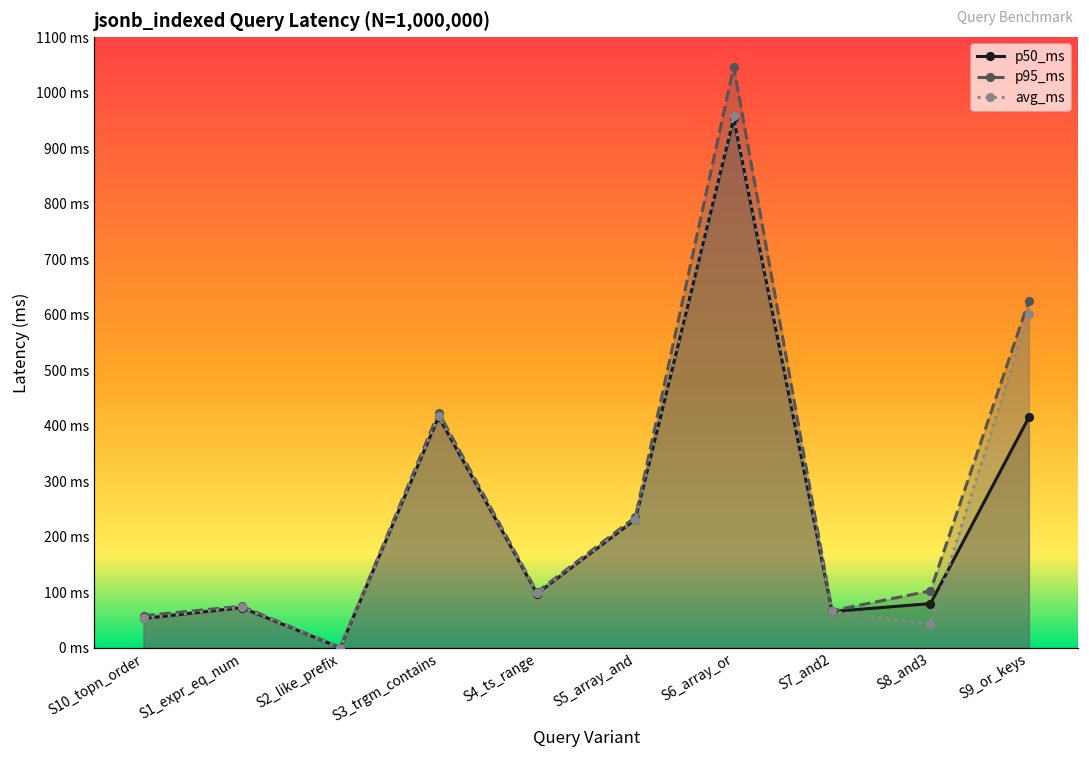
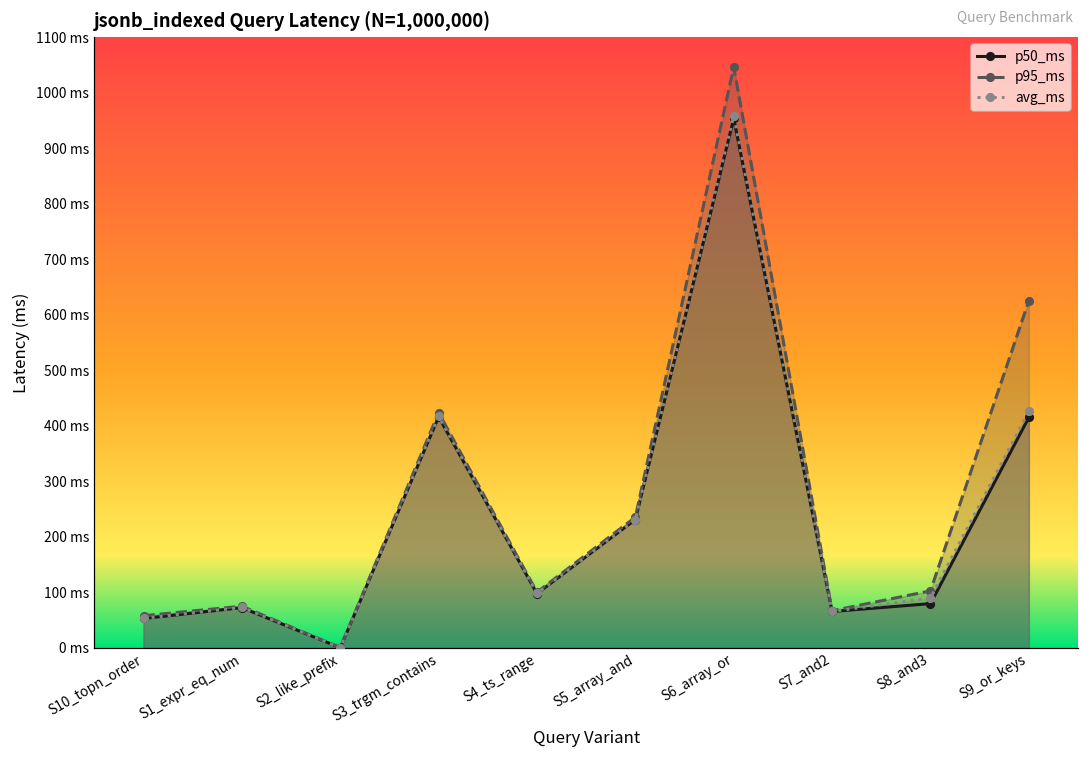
avg_ms, S8_and3: 40 ms -> 90 ms
avg_ms, S9_or_keys: 600 ms -> 430 ms
